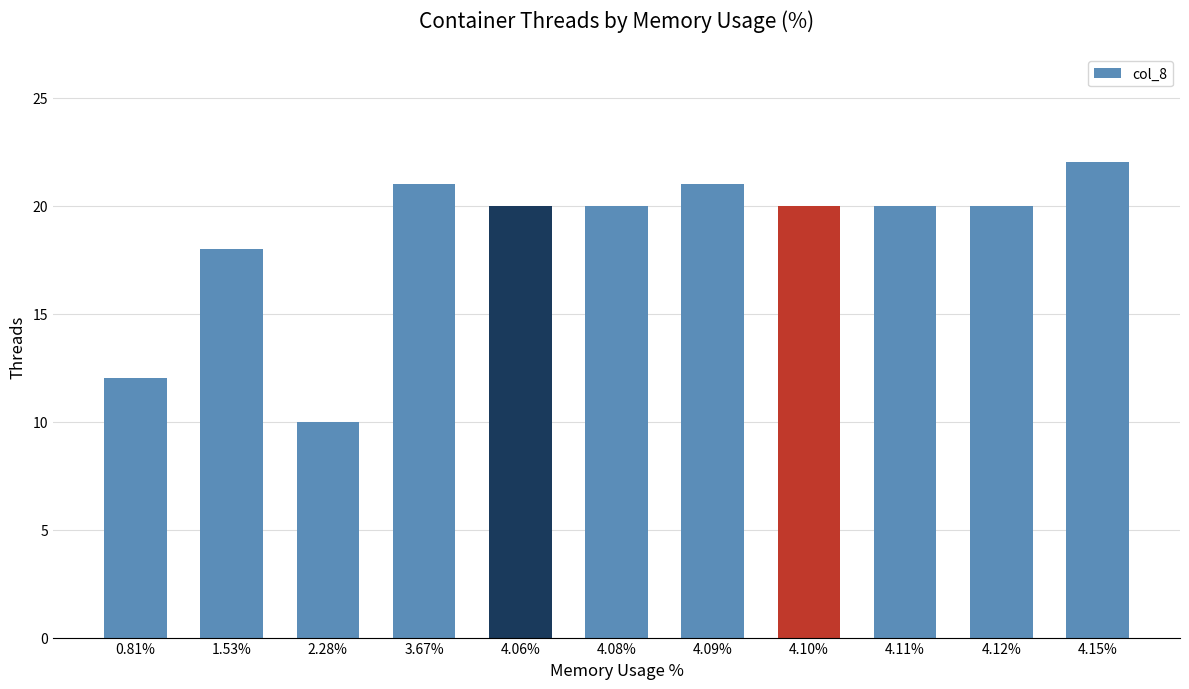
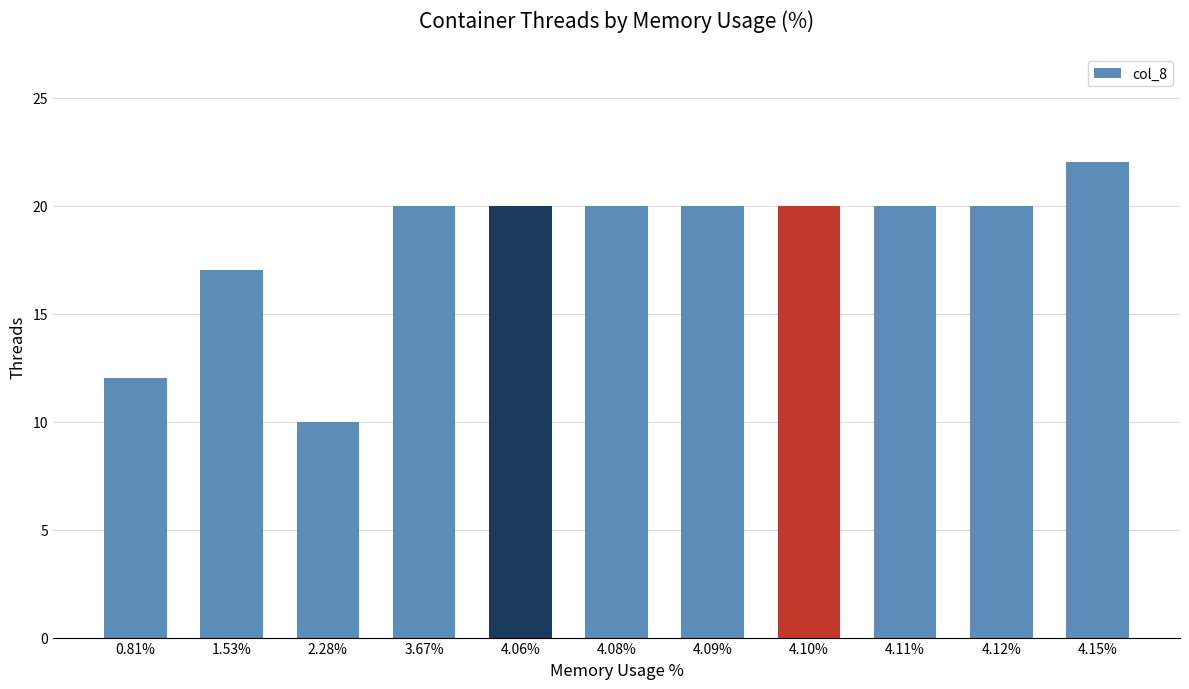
1.53%: 18 -> 17
3.67%: 21 -> 20
4.09%: 21 -> 20
